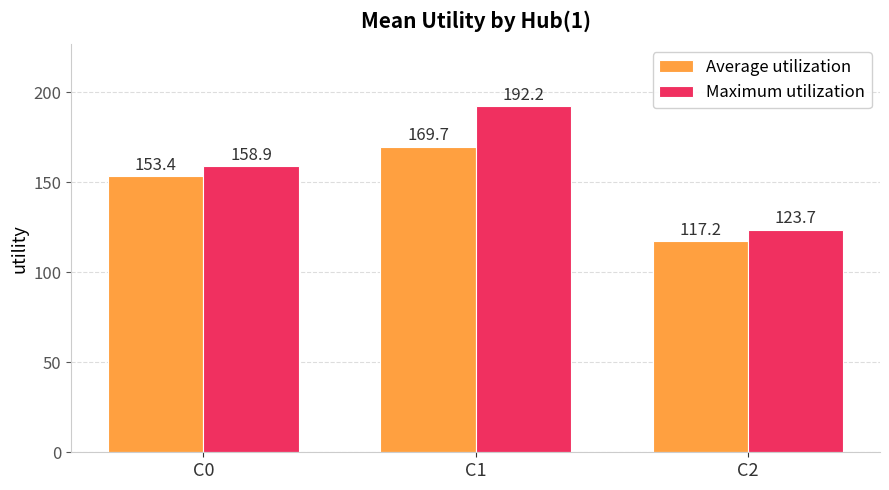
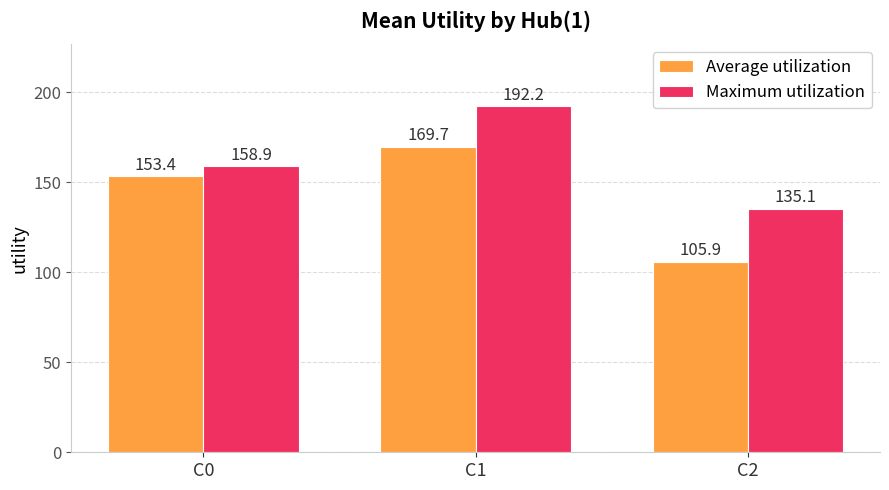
Average utilization, C2: 117.2 -> 105.9
Maximum utilization, C2: 123.7 -> 135.1
